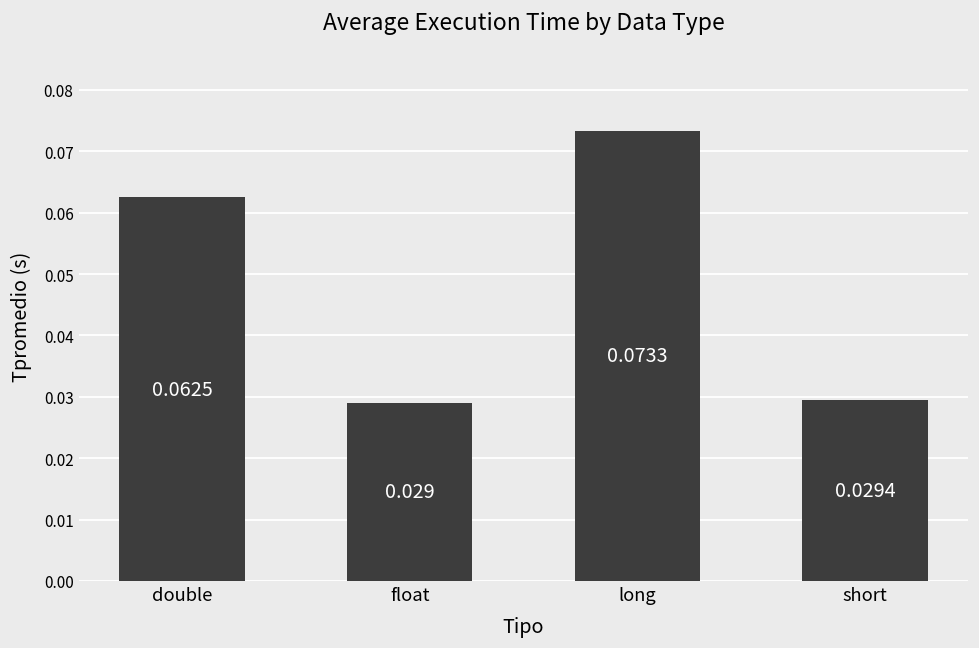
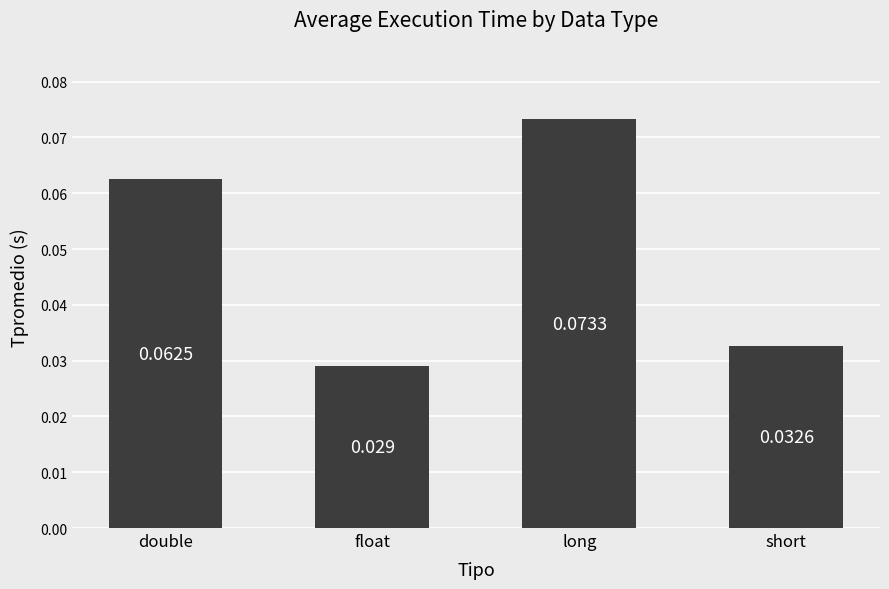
short: 0.0294 -> 0.0326
